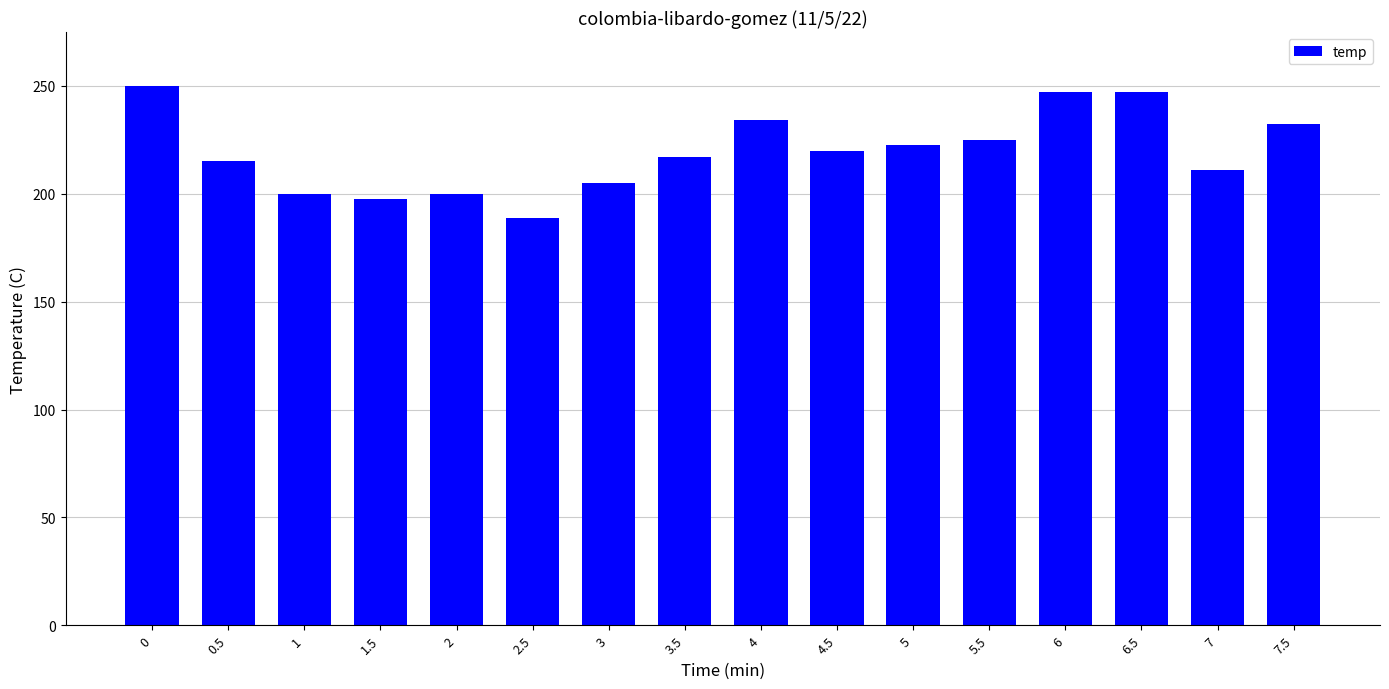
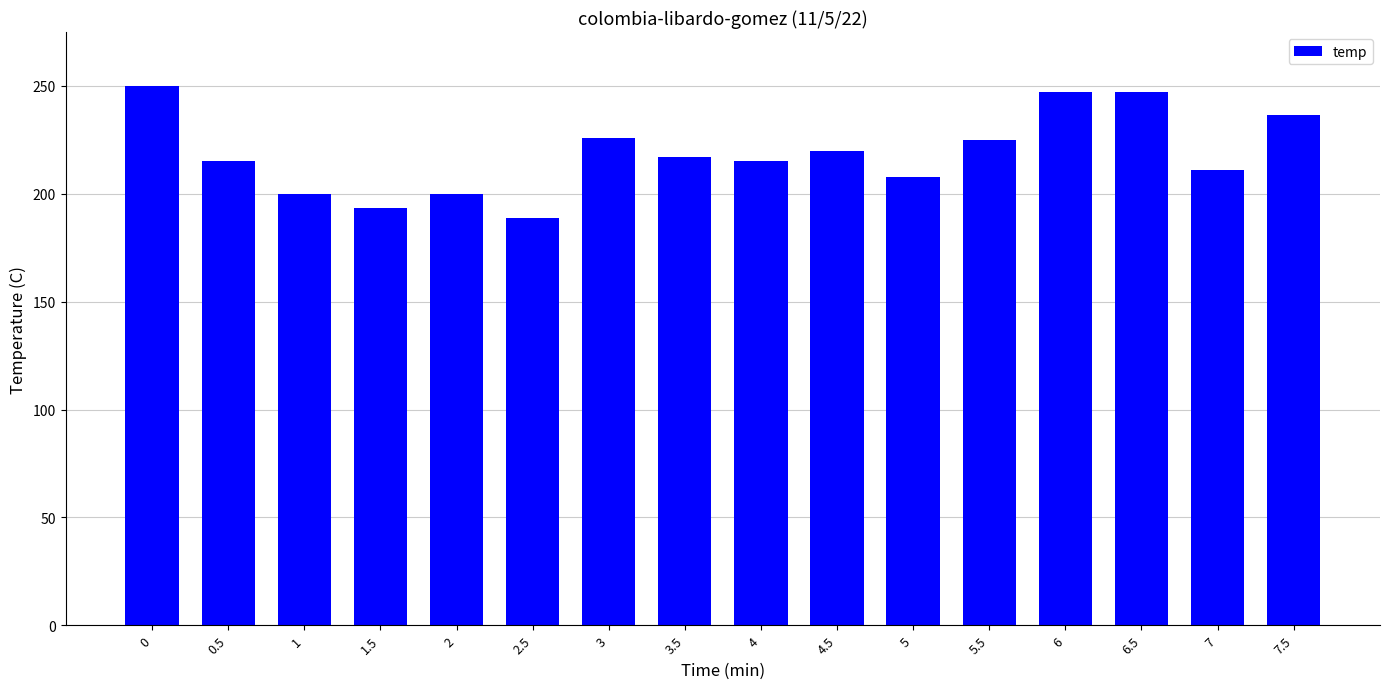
1.5: 198 -> 194
3: 205 -> 226
4: 234 -> 215
5: 223 -> 208
7.5: 233 -> 236
